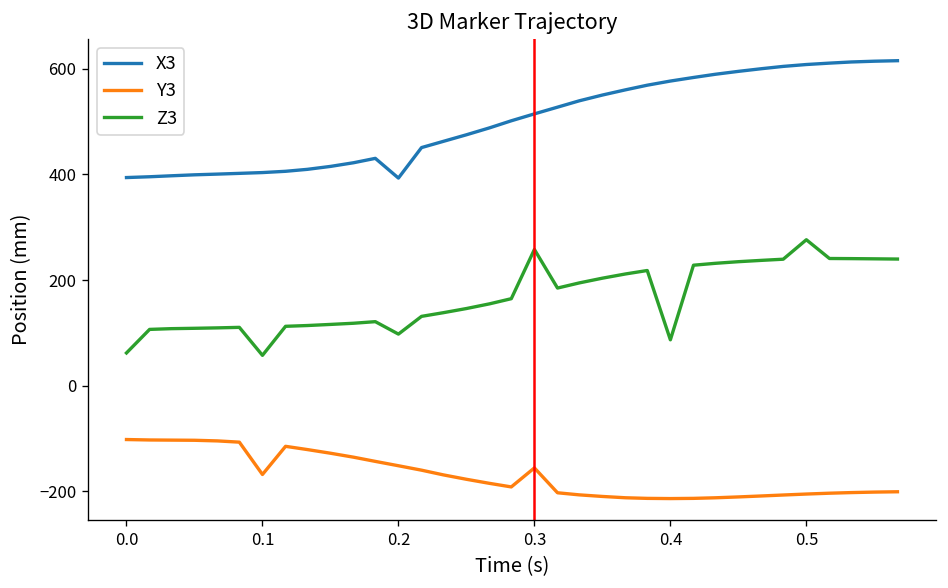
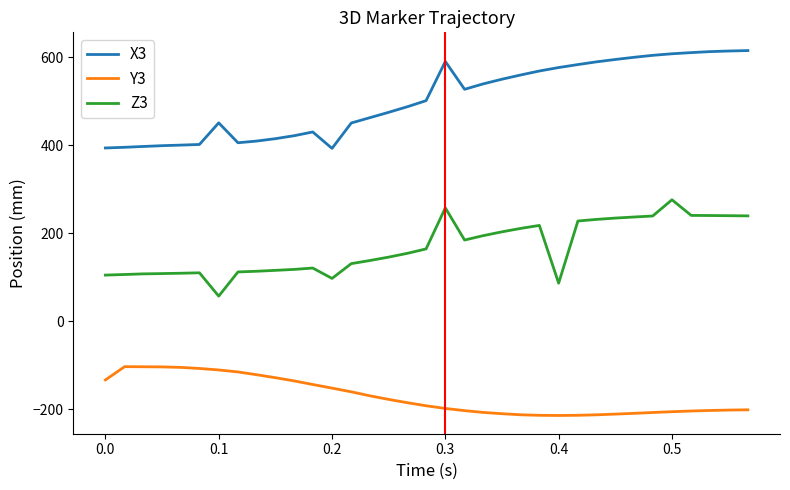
Y3, 0.0: -100 -> -130
Z3, 0.0: 60 -> 110
X3, 0.1: 400 -> 450
Y3, 0.1: -170 -> -110
X3, 0.3: 510 -> 590
Y3, 0.3: -160 -> -200
